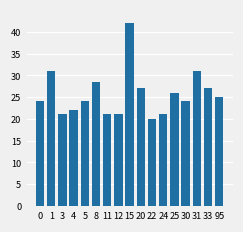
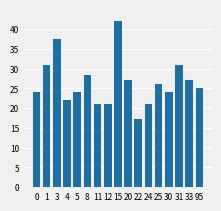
3: 21 -> 38
22: 20 -> 17
